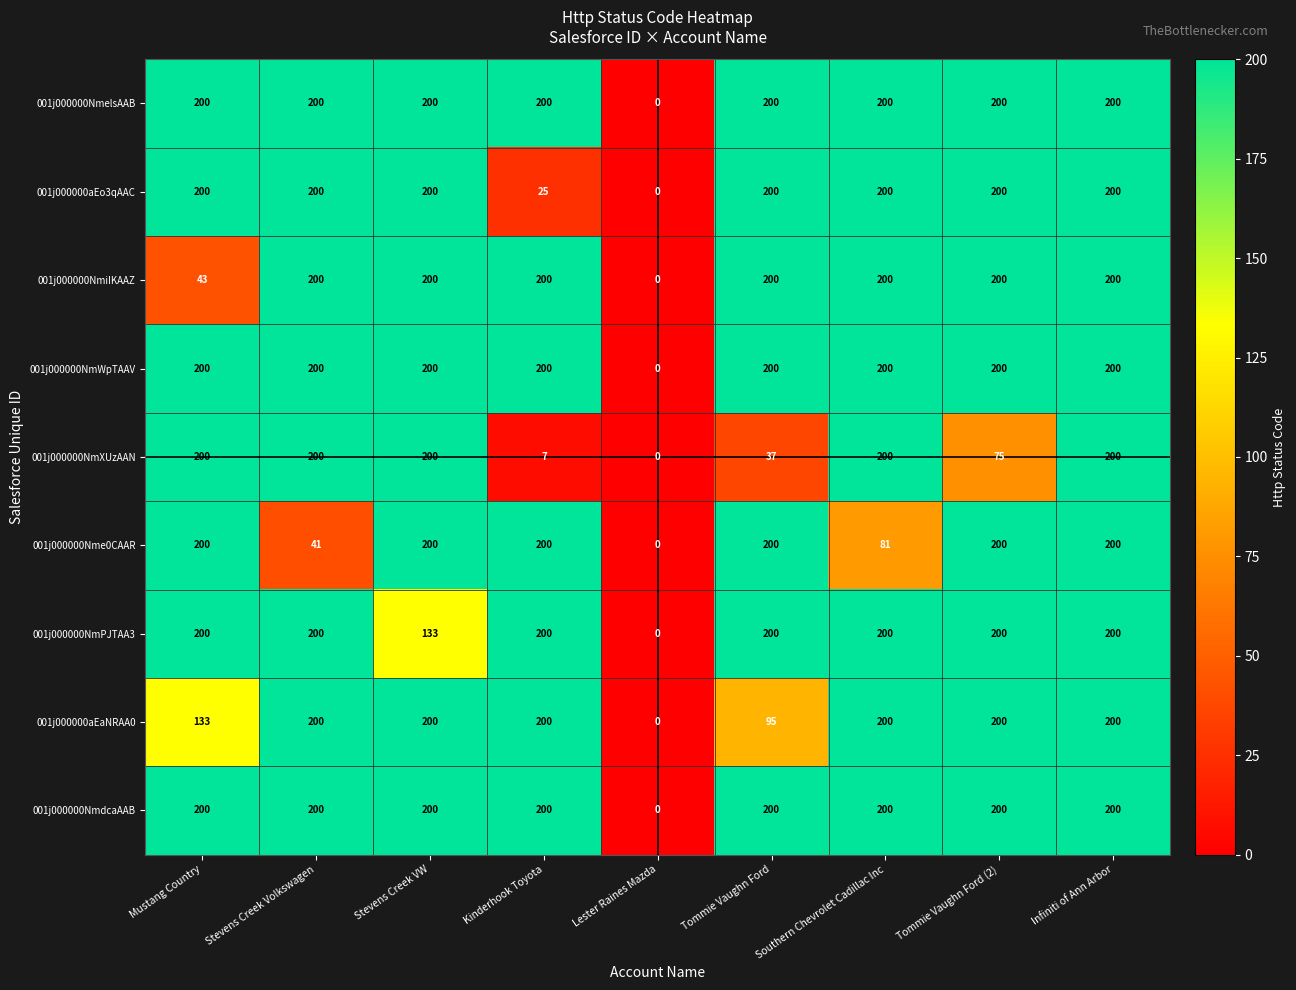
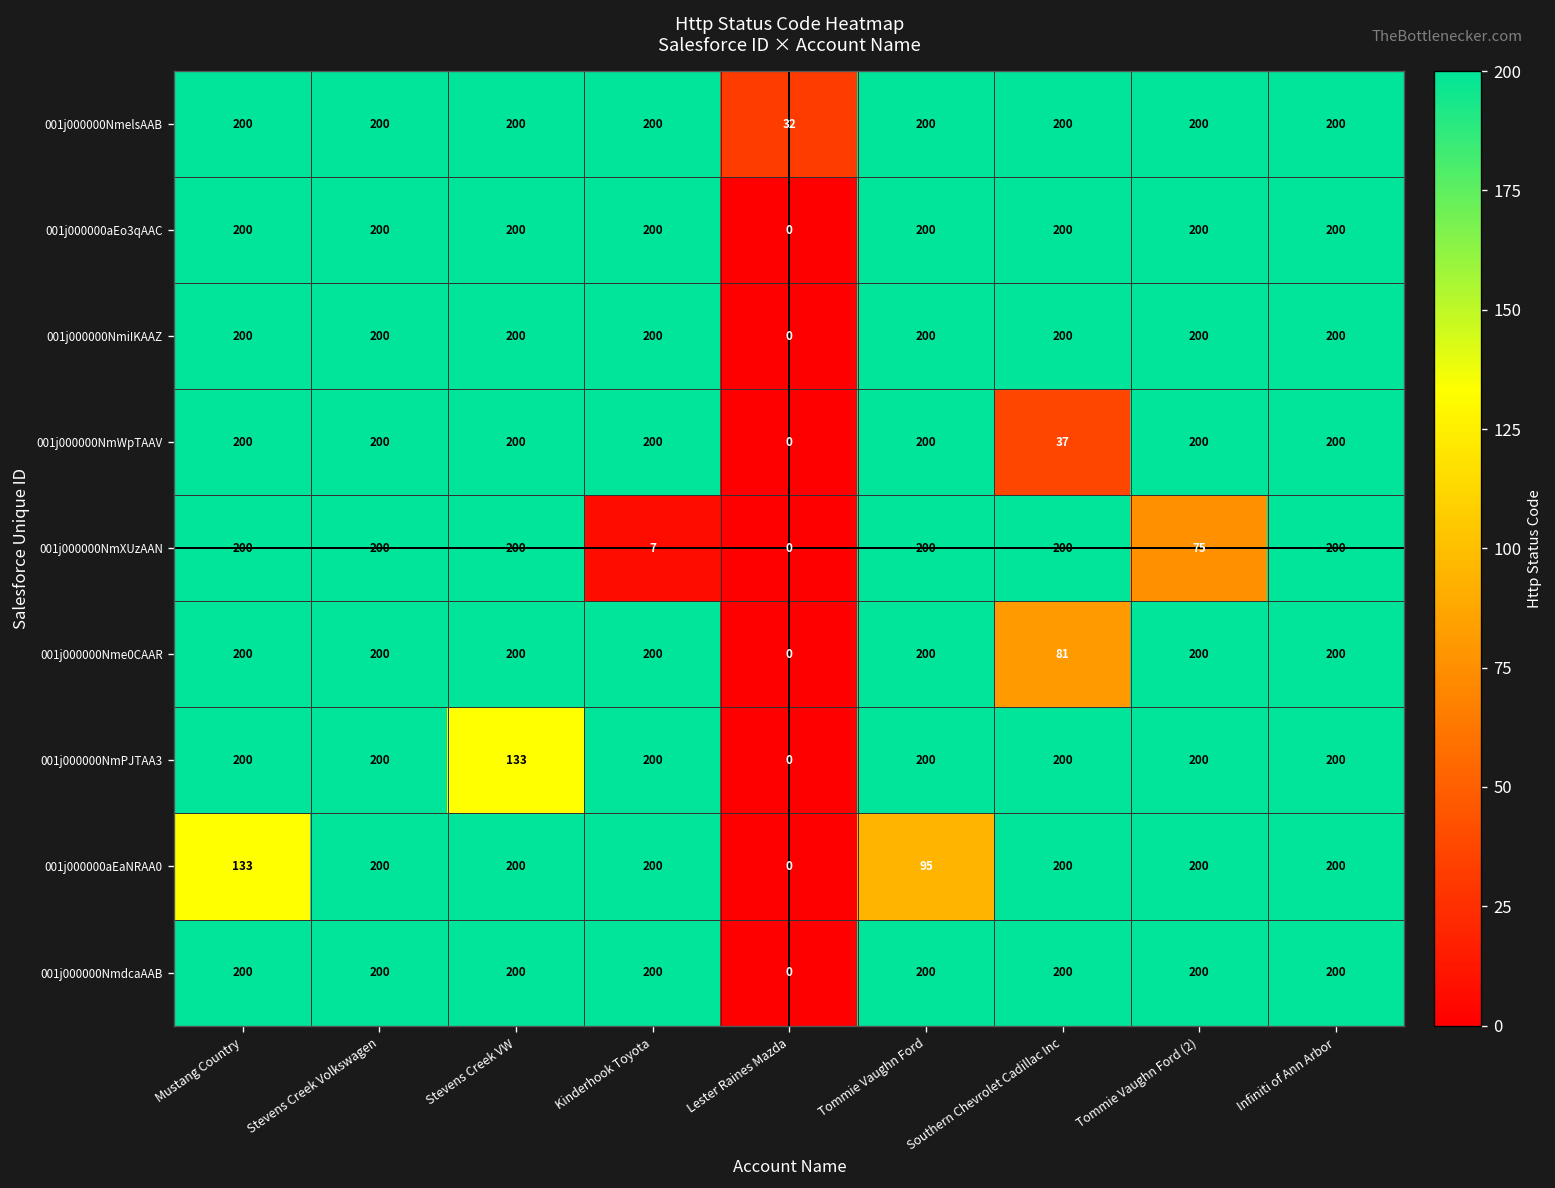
001j000000NmelsAAB, Lester Raines Mazda: 0 -> 32
001j000000aEo3qAAC, Kinderhook Toyota: 25 -> 200
001j000000NmiIKAAZ, Mustang Country: 43 -> 200
001j000000NmWpTAAV, Southern Chevrolet Cadillac Inc: 200 -> 37
001j000000NmXUzAAN, Tommie Vaughn Ford: 37 -> 200
001j000000Nme0CAAR, Stevens Creek Volkswagen: 41 -> 200
